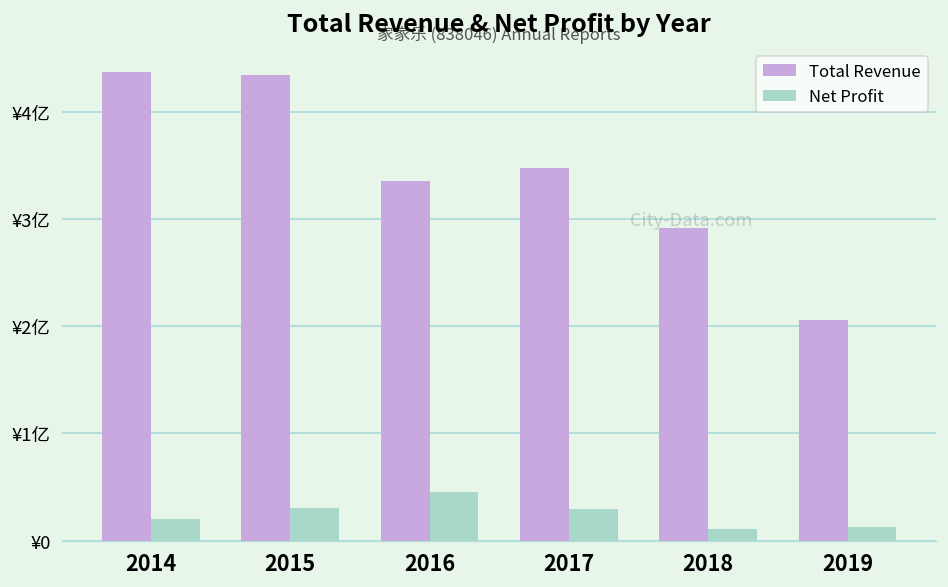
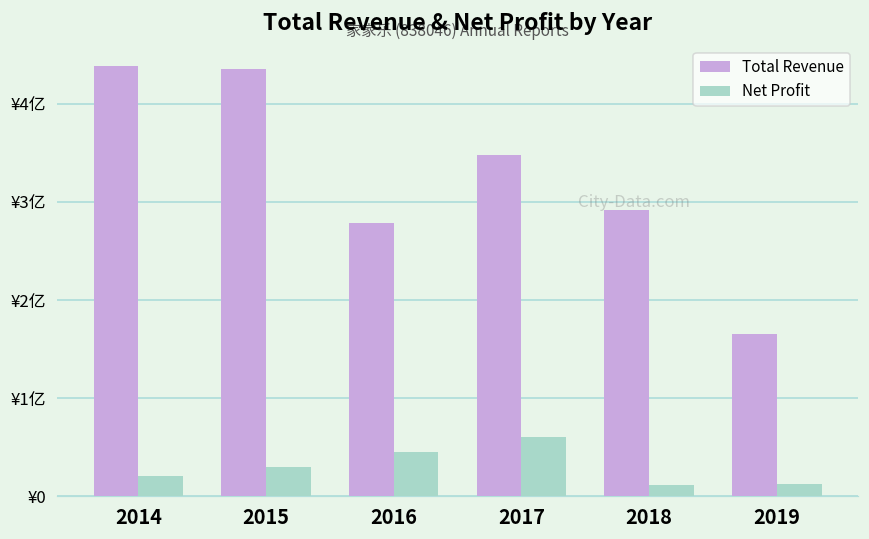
Total Revenue, 2016: ¥3.4亿 -> ¥2.8亿
Net Profit, 2017: ¥0.3亿 -> ¥0.6亿
Total Revenue, 2019: ¥2.1亿 -> ¥1.7亿
